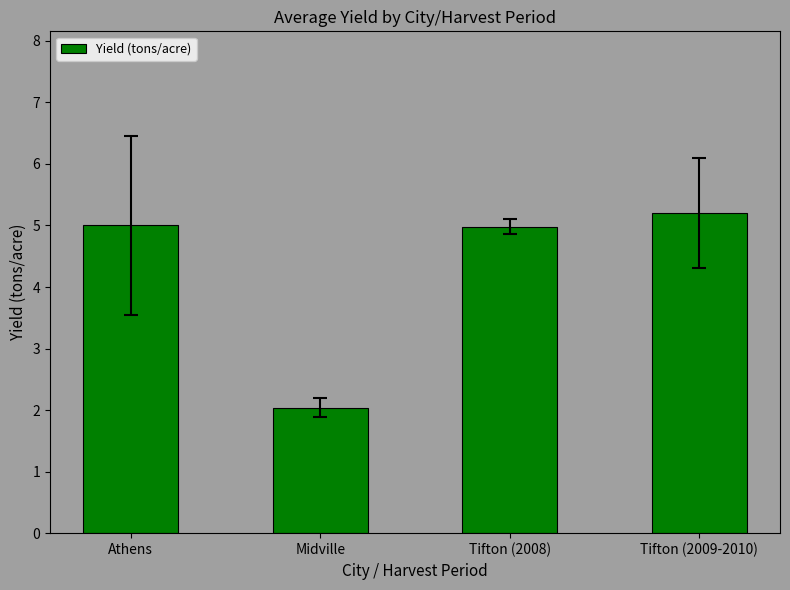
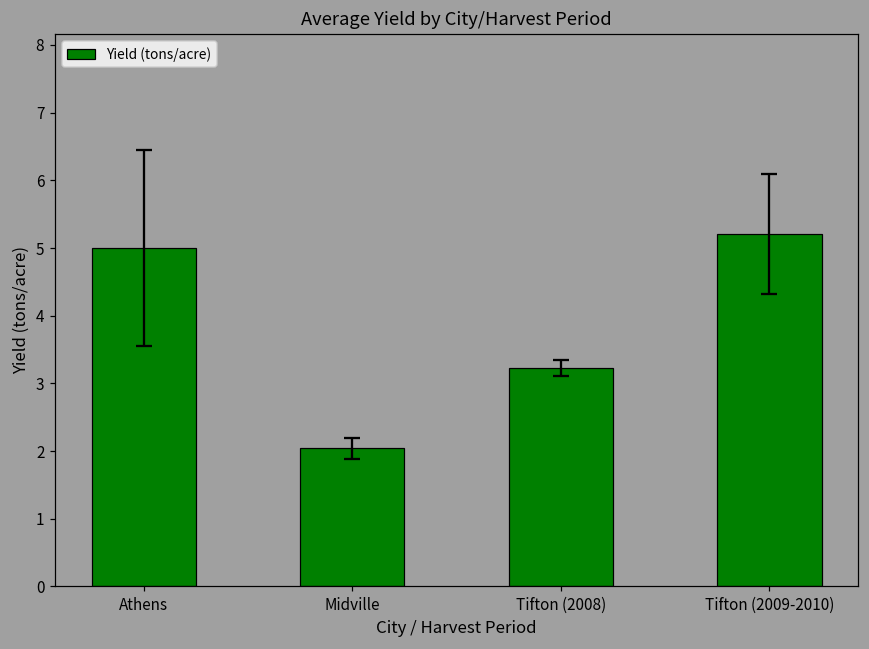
Yield (tons/acre), Tifton (2008): 5.0 -> 3.2
